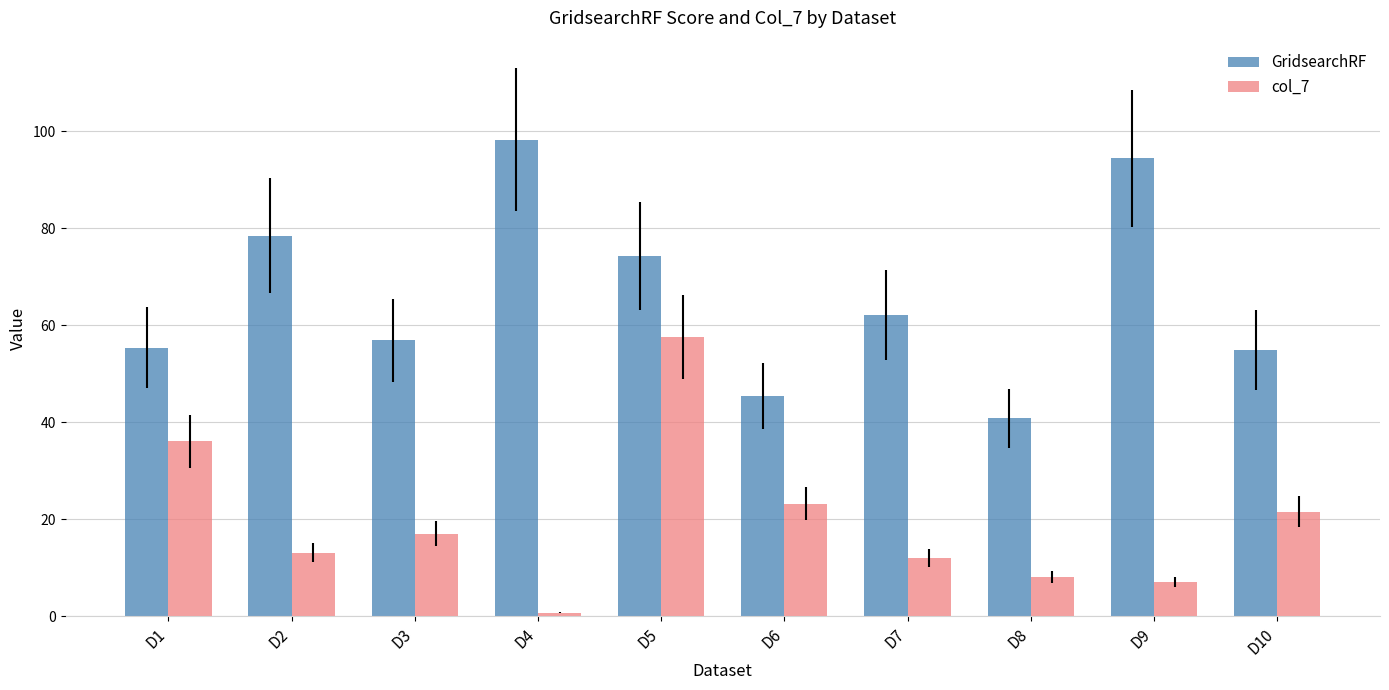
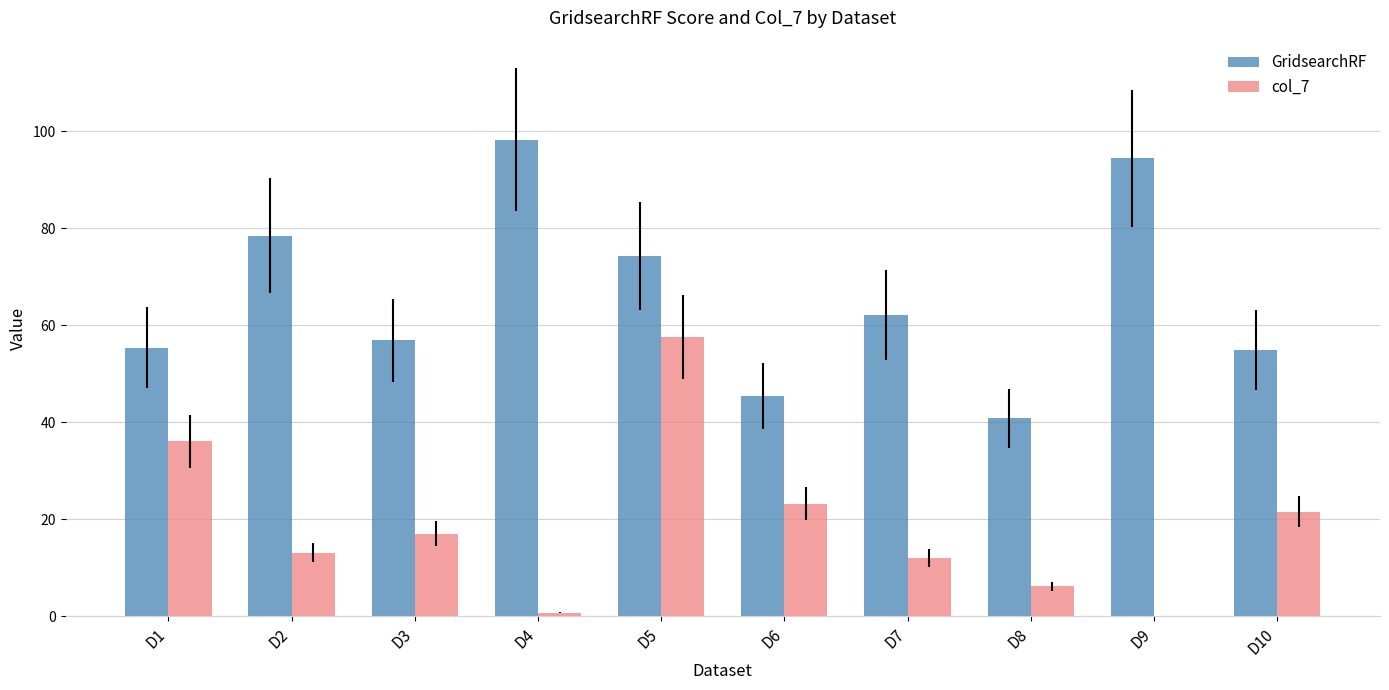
col_7, D8: 8 -> 6
col_7, D9: 7 -> 0
